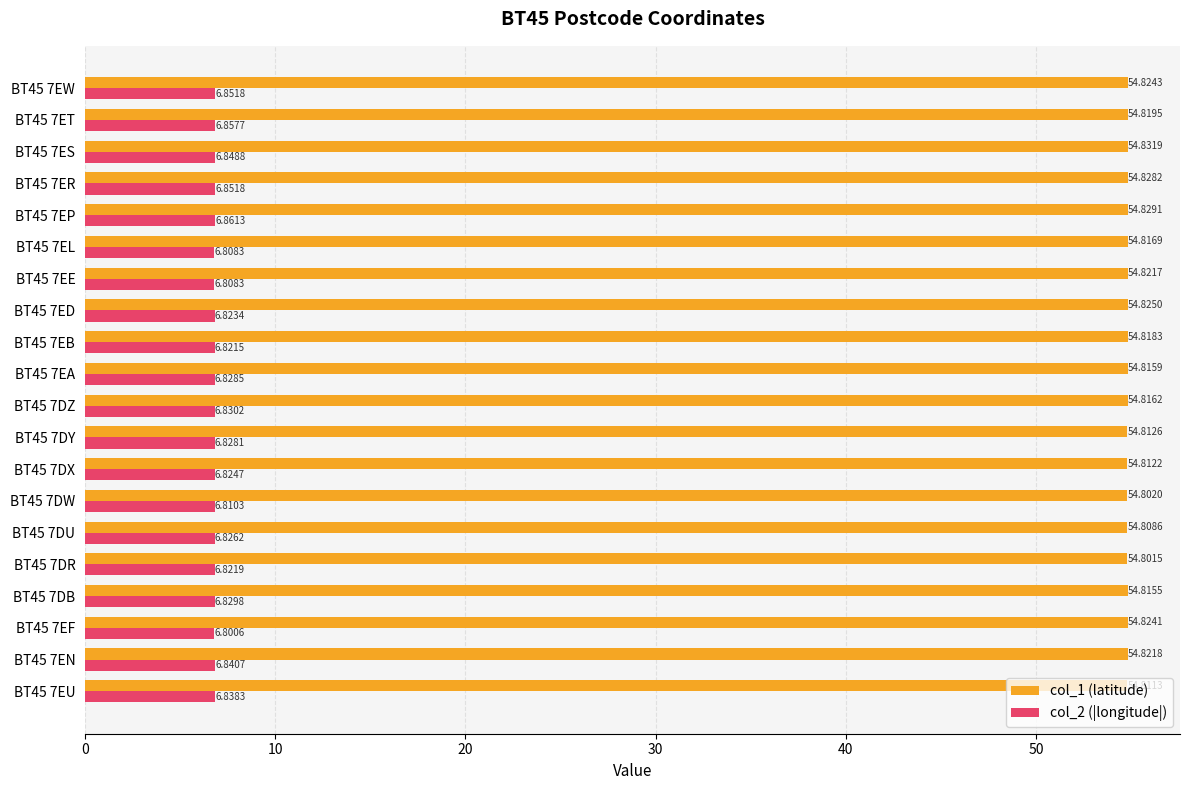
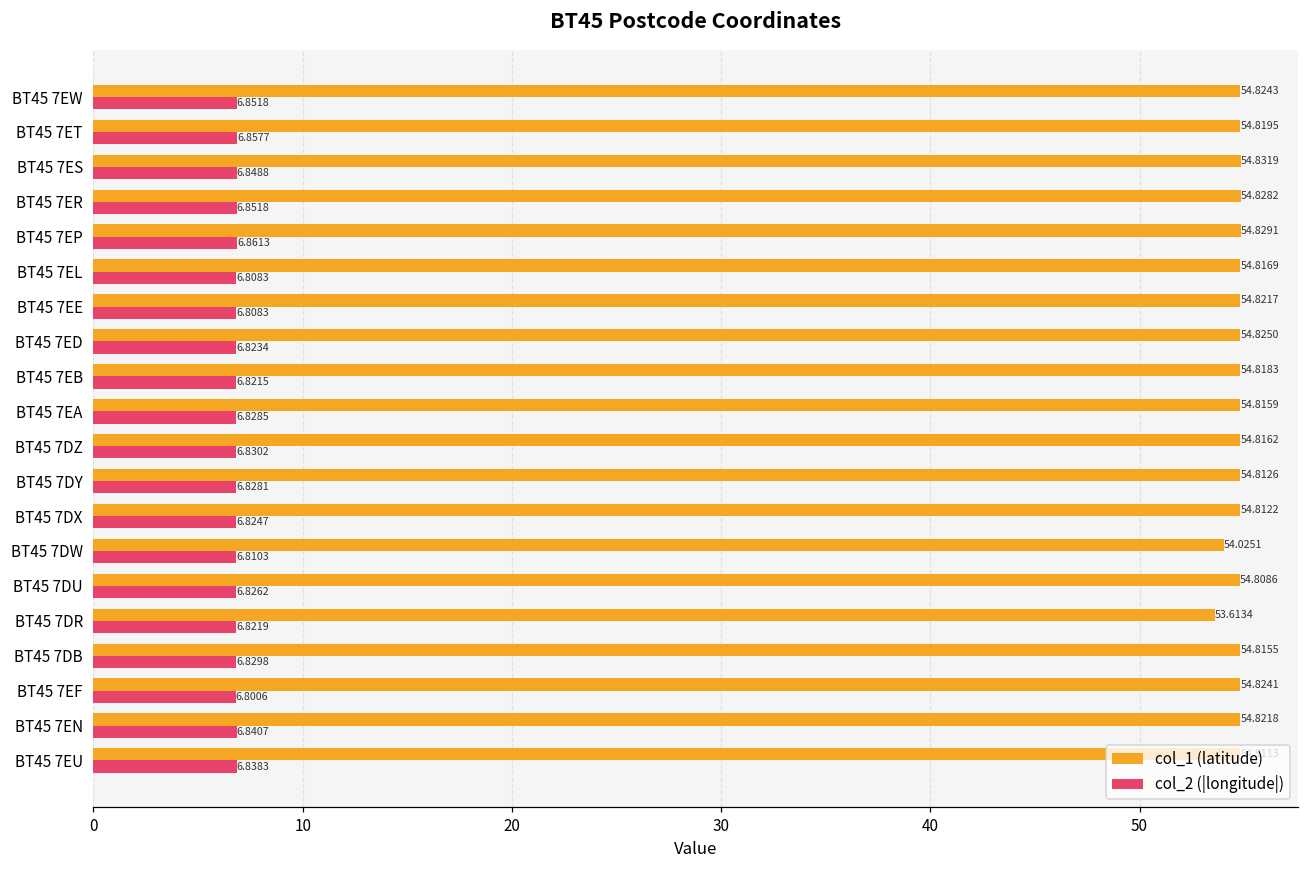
col_1 (latitude), BT45 7DW: 54.8020 -> 54.0251
col_1 (latitude), BT45 7DR: 54.8015 -> 53.6134
